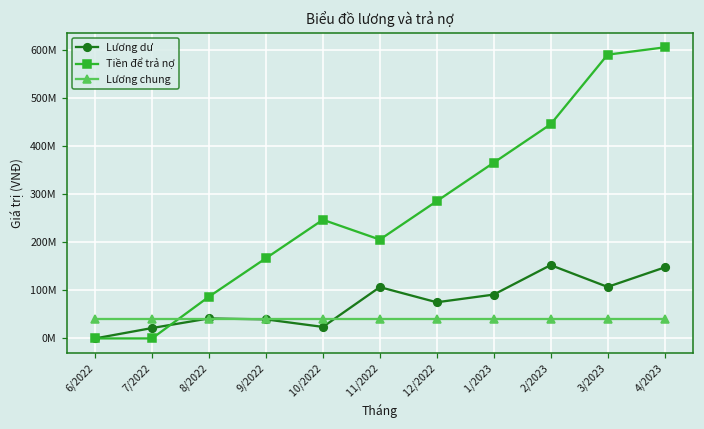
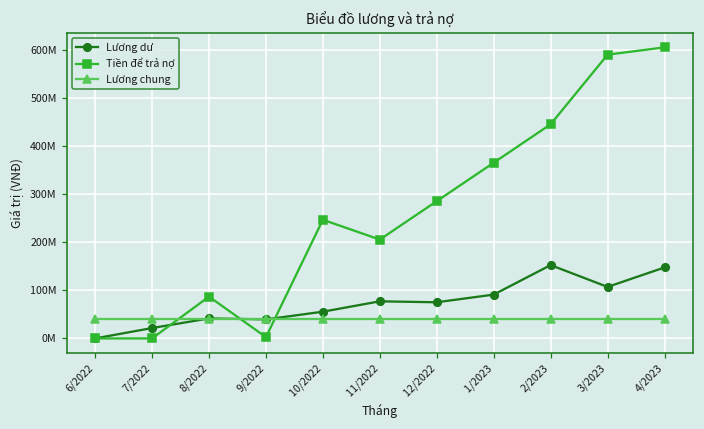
Tiền để trả nợ, 9/2022: 170000000 -> 0
Lương dư, 10/2022: 20000000 -> 60000000
Lương dư, 11/2022: 110000000 -> 80000000
